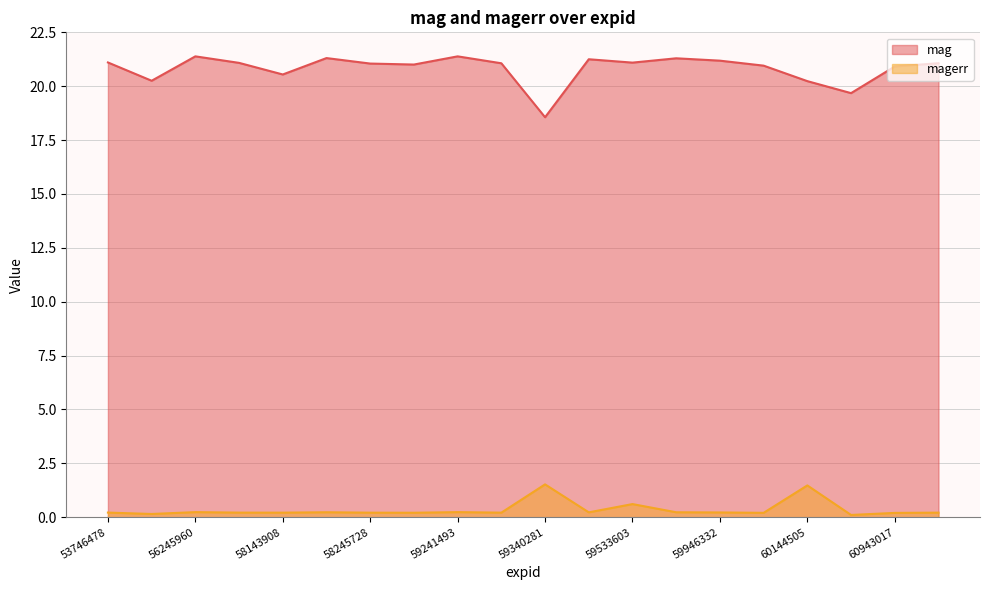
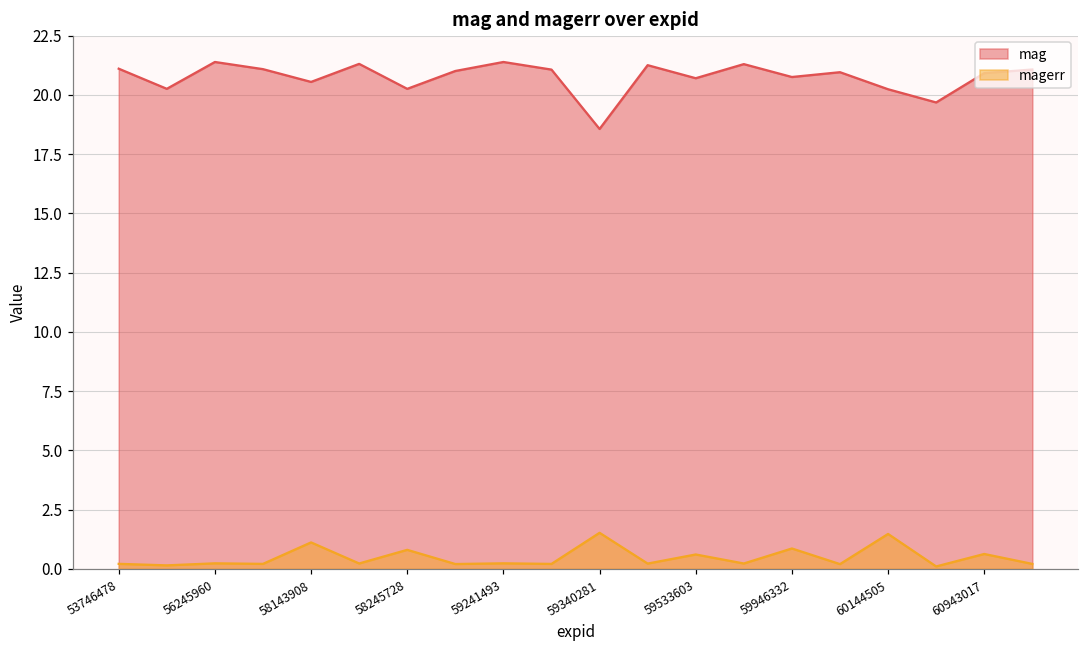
magerr, 58143908: 0.2 -> 1.1
mag, 58245728: 21.1 -> 20.3
magerr, 58245728: 0.2 -> 0.8
mag, 59533603: 21.1 -> 20.7
mag, 59946332: 21.2 -> 20.8
magerr, 59946332: 0.2 -> 0.9
magerr, 60943017: 0.2 -> 0.6
